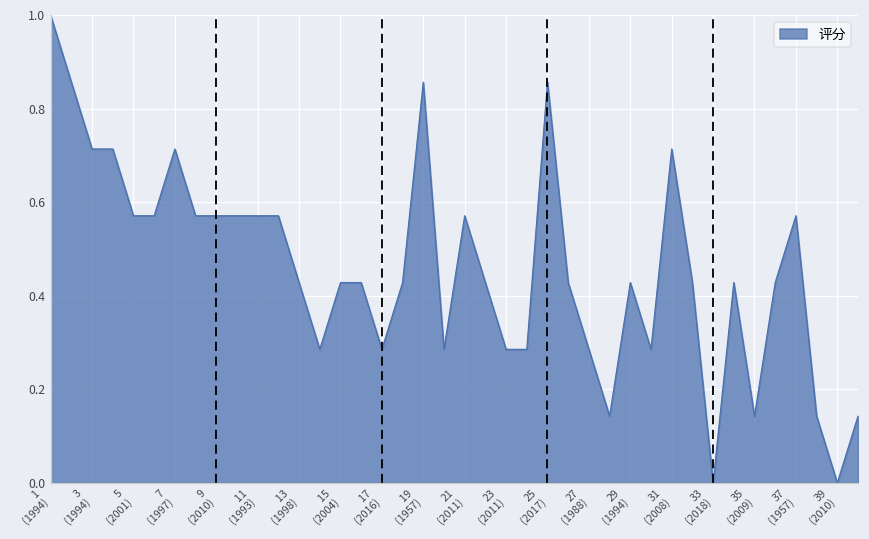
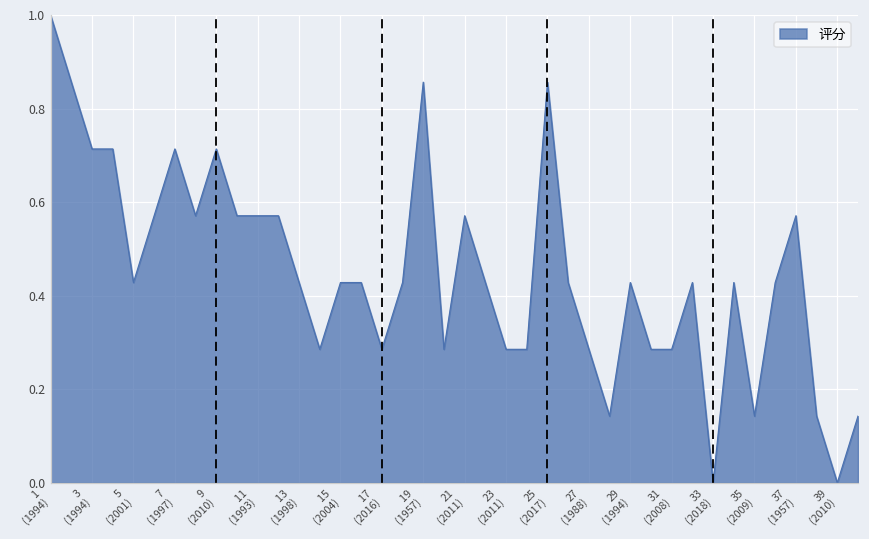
5 (2001): 0.57 -> 0.43
9 (2010): 0.57 -> 0.71
31 (2008): 0.71 -> 0.29
